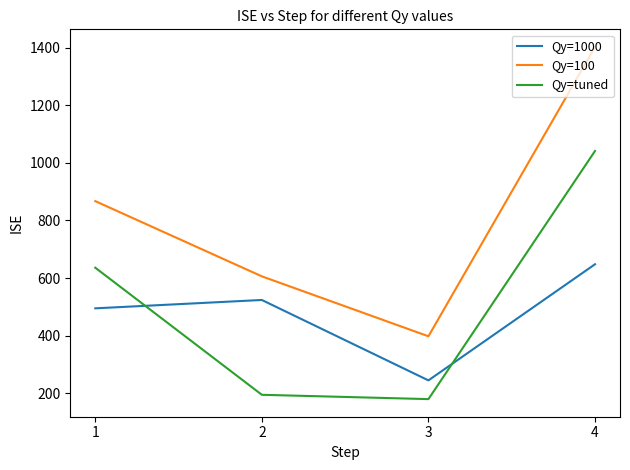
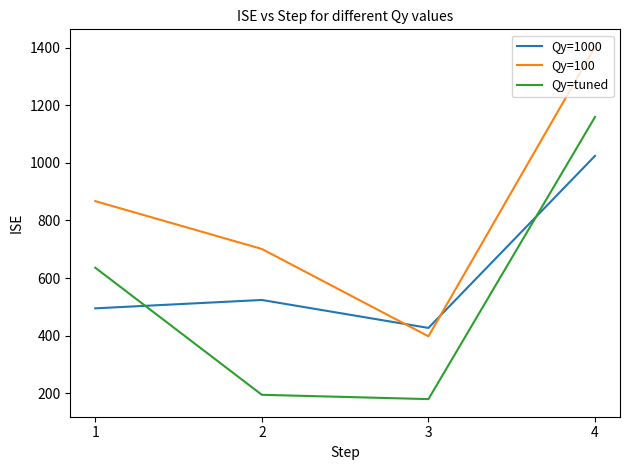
Qy=100, 2: 610 -> 700
Qy=1000, 3: 250 -> 430
Qy=1000, 4: 650 -> 1020
Qy=tuned, 4: 1040 -> 1160
